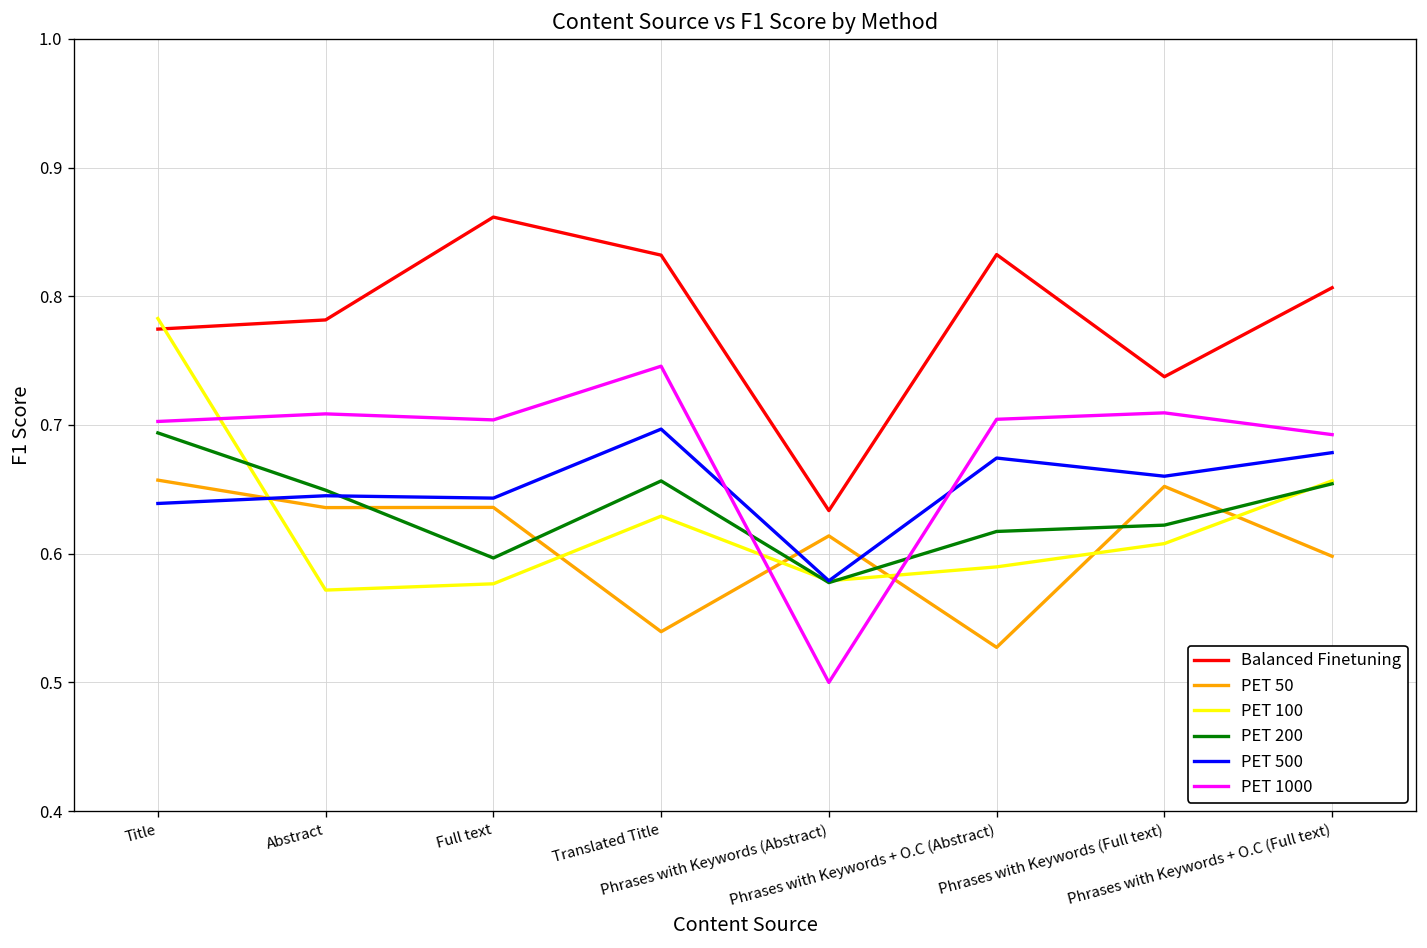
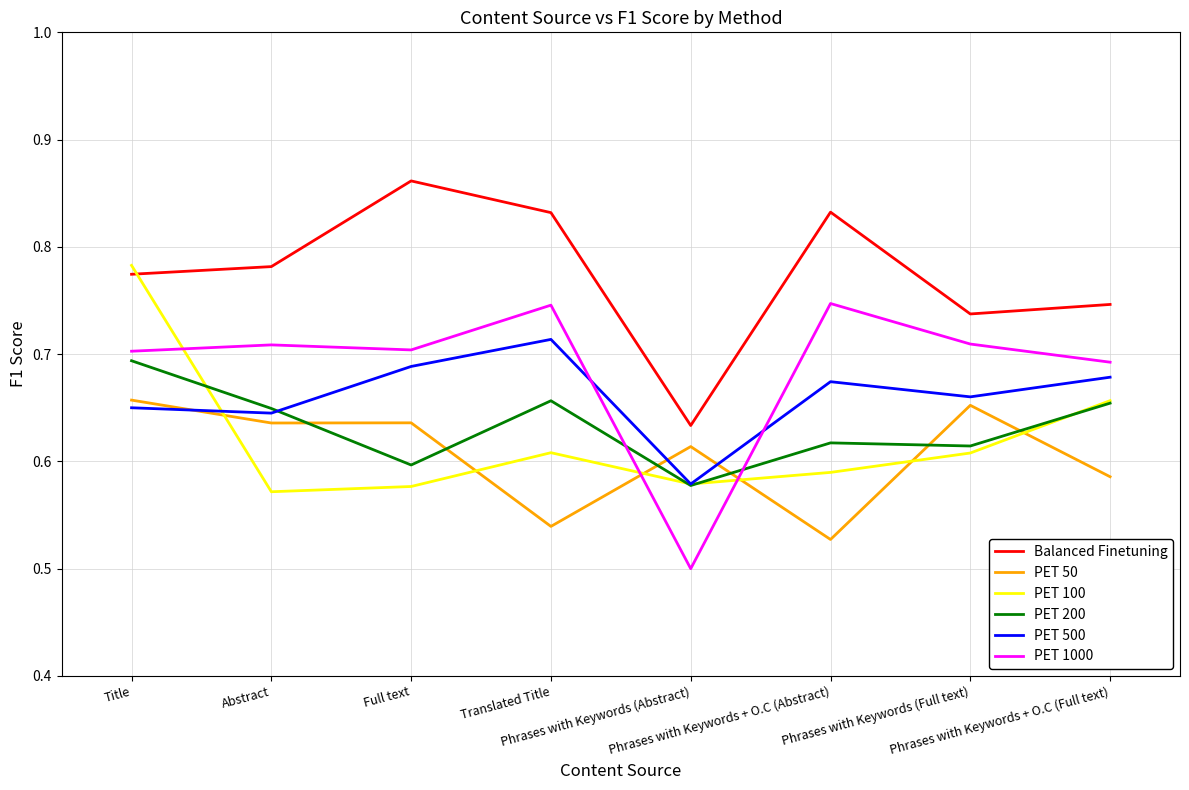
PET 500, Title: 0.639 -> 0.650
PET 500, Full text: 0.643 -> 0.689
PET 100, Translated Title: 0.629 -> 0.608
PET 500, Translated Title: 0.697 -> 0.714
PET 1000, Phrases with Keywords + O.C (Abstract): 0.704 -> 0.747
PET 200, Phrases with Keywords (Full text): 0.622 -> 0.614
Balanced Finetuning, Phrases with Keywords + O.C (Full text): 0.807 -> 0.746
PET 50, Phrases with Keywords + O.C (Full text): 0.598 -> 0.586
